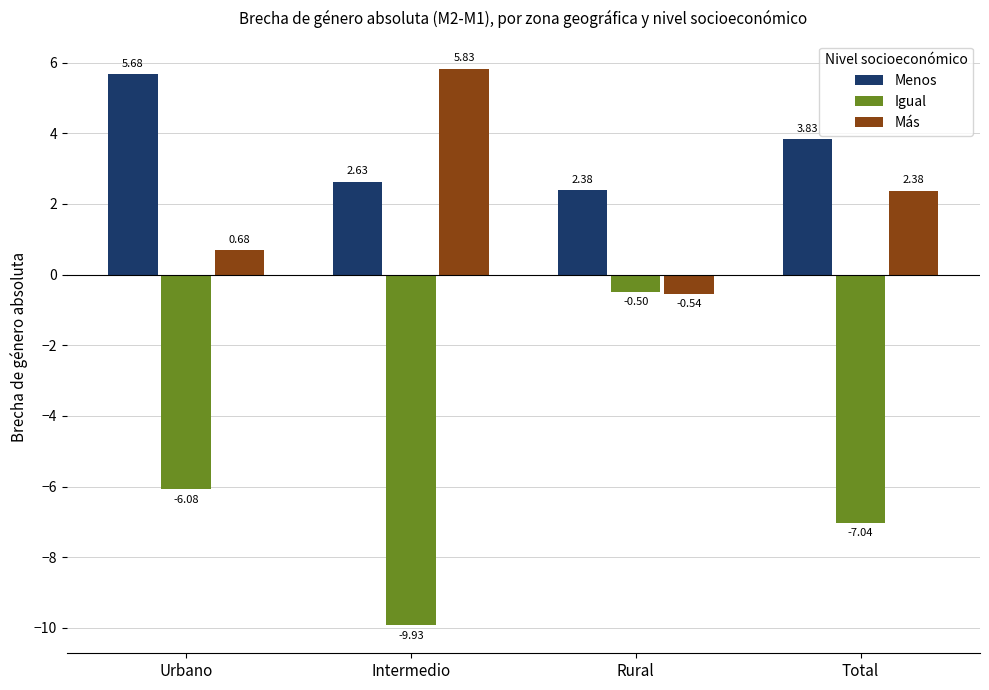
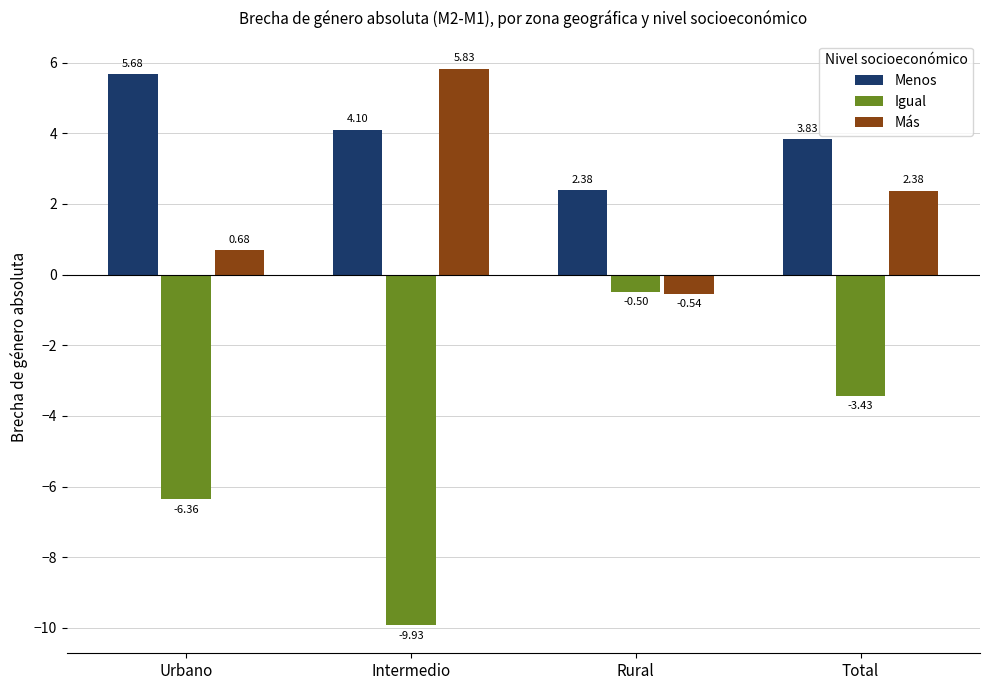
Igual, Urbano: -6.08 -> -6.36
Menos, Intermedio: 2.63 -> 4.10
Igual, Total: -7.04 -> -3.43
